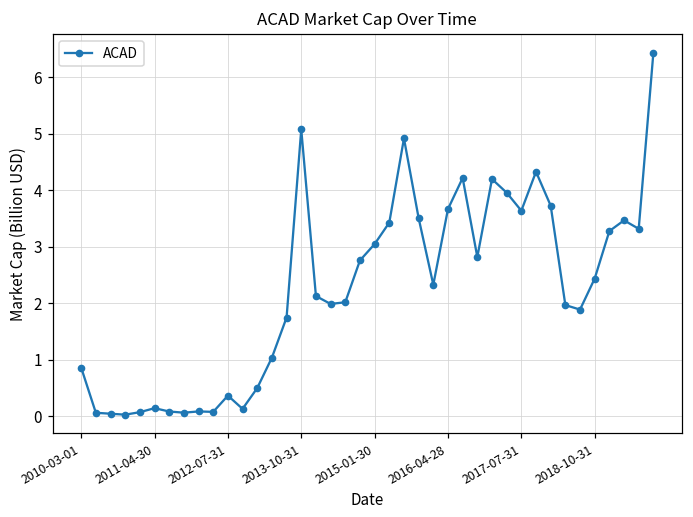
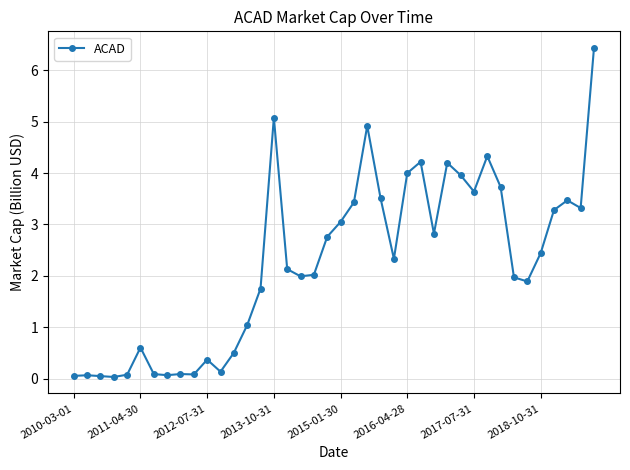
2010-03-01: 0.9 -> 0.1
2011-04-30: 0.1 -> 0.6
2016-04-28: 3.7 -> 4.0
